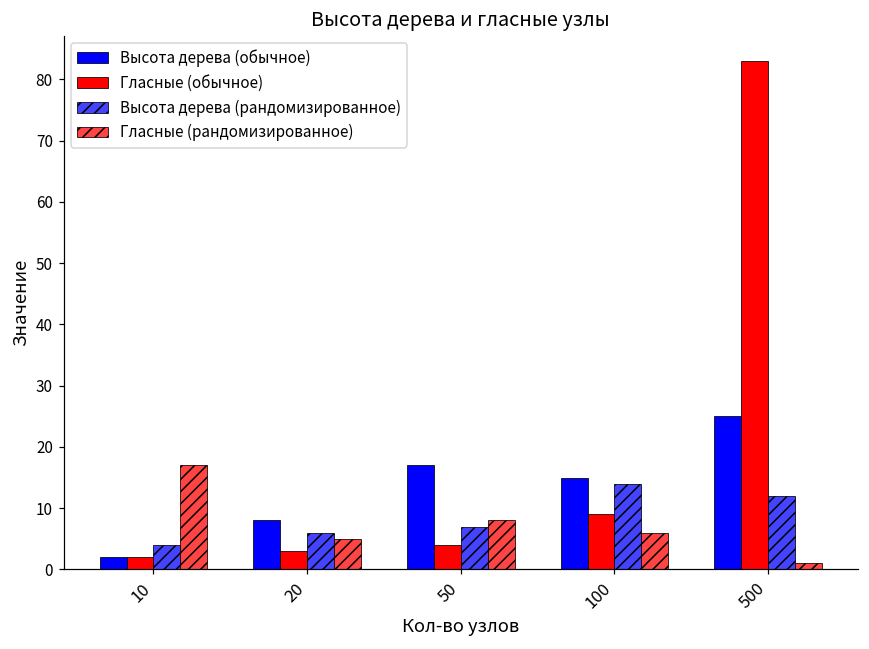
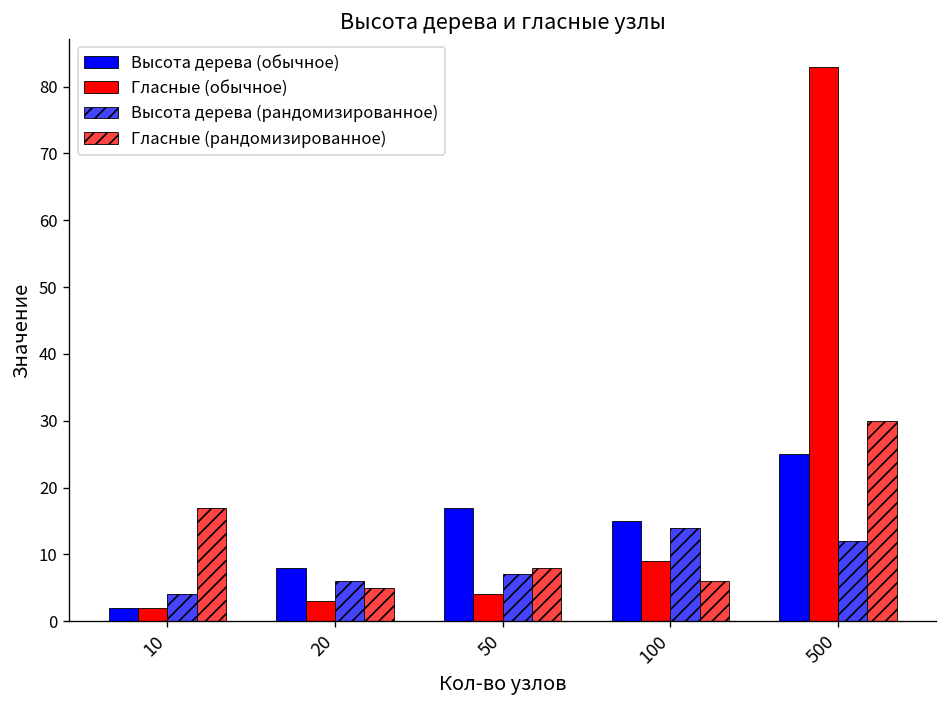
Гласные (рандомизированное), 500: 1 -> 30
